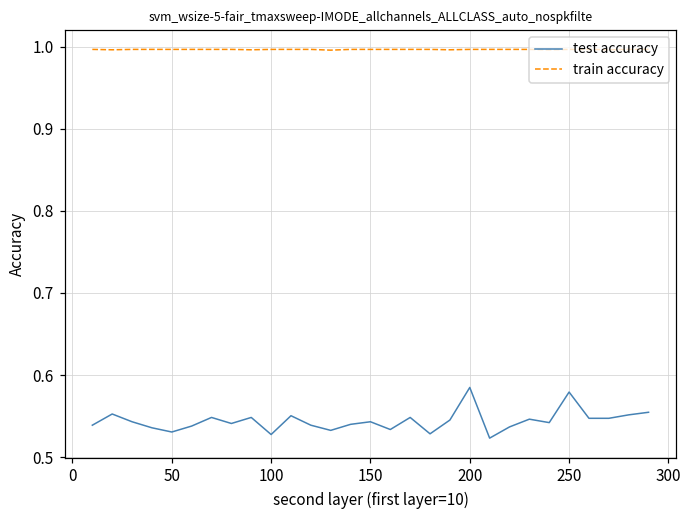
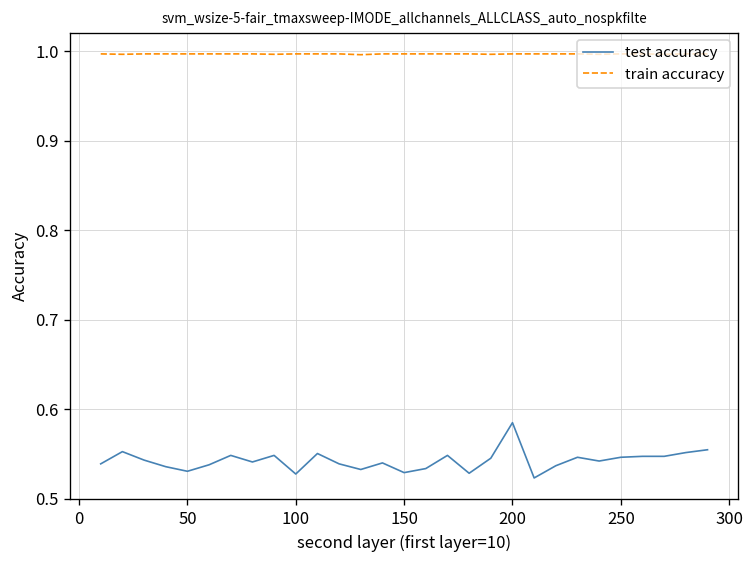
test accuracy, 150: 0.54 -> 0.53
test accuracy, 250: 0.58 -> 0.55
